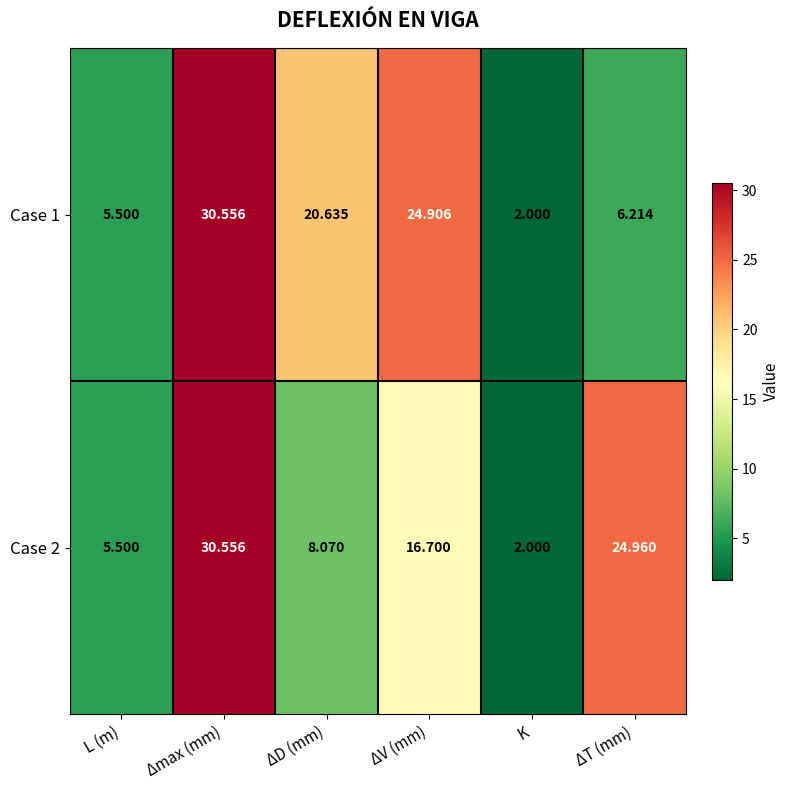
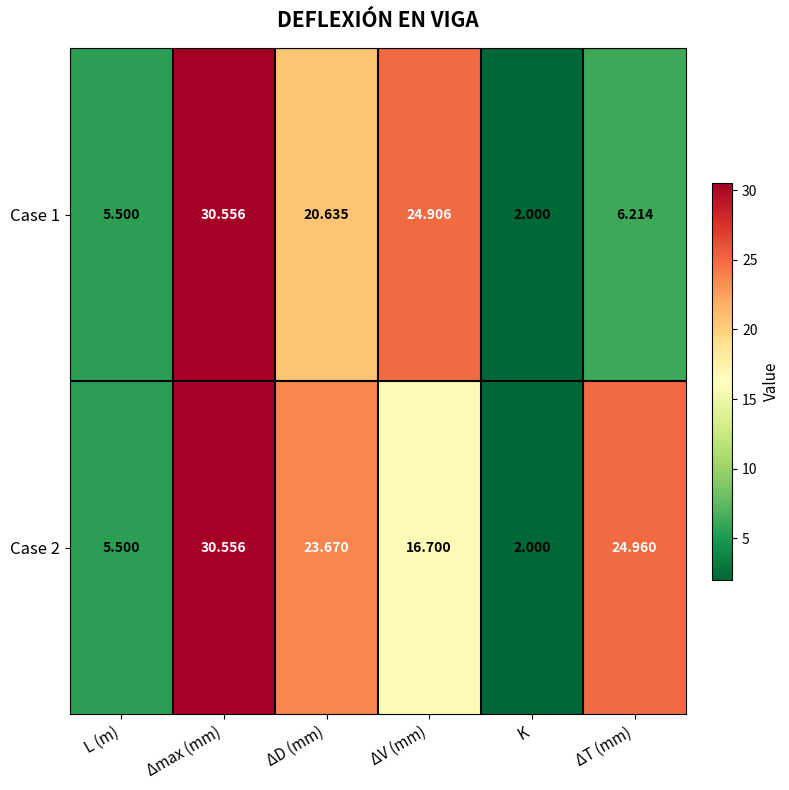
Case 2, ΔD (mm): 8.070 -> 23.670
